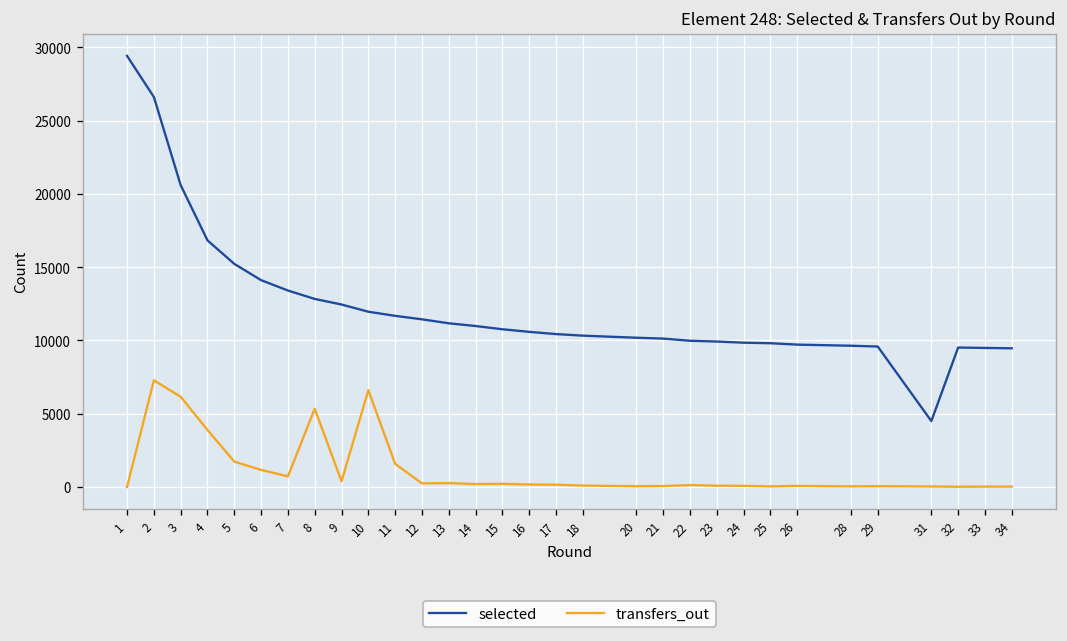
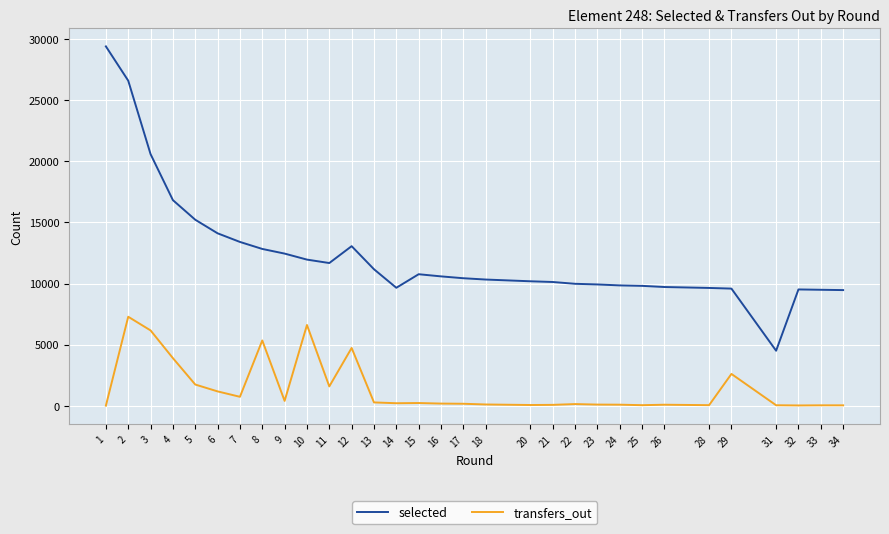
selected, 12: 11400 -> 13100
transfers_out, 12: 200 -> 4700
selected, 14: 11000 -> 9700
transfers_out, 29: 100 -> 2600
